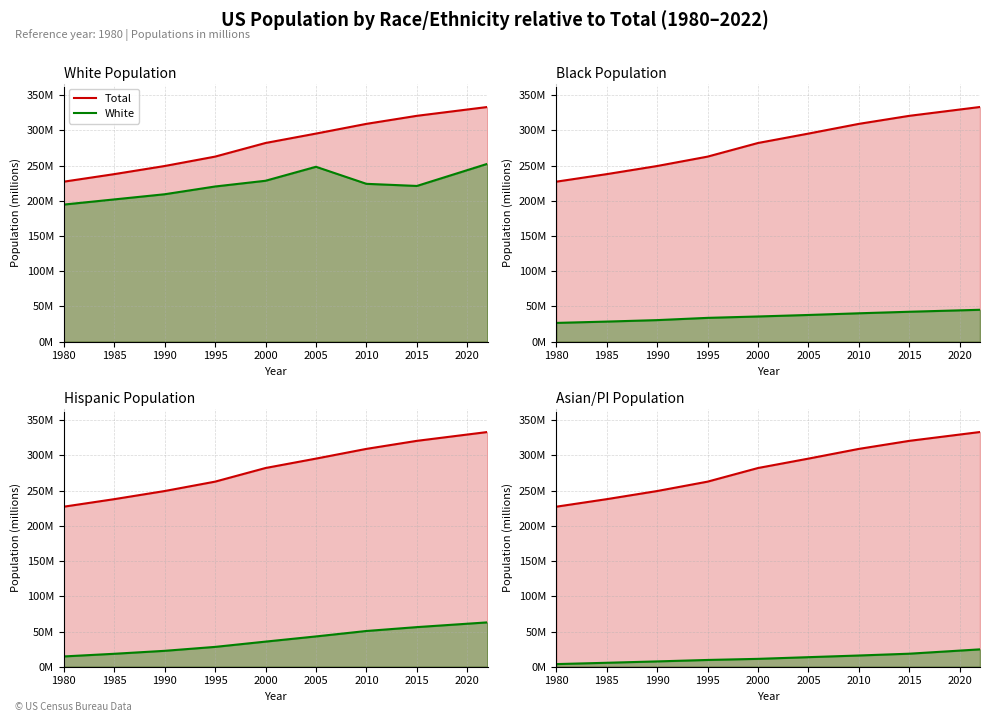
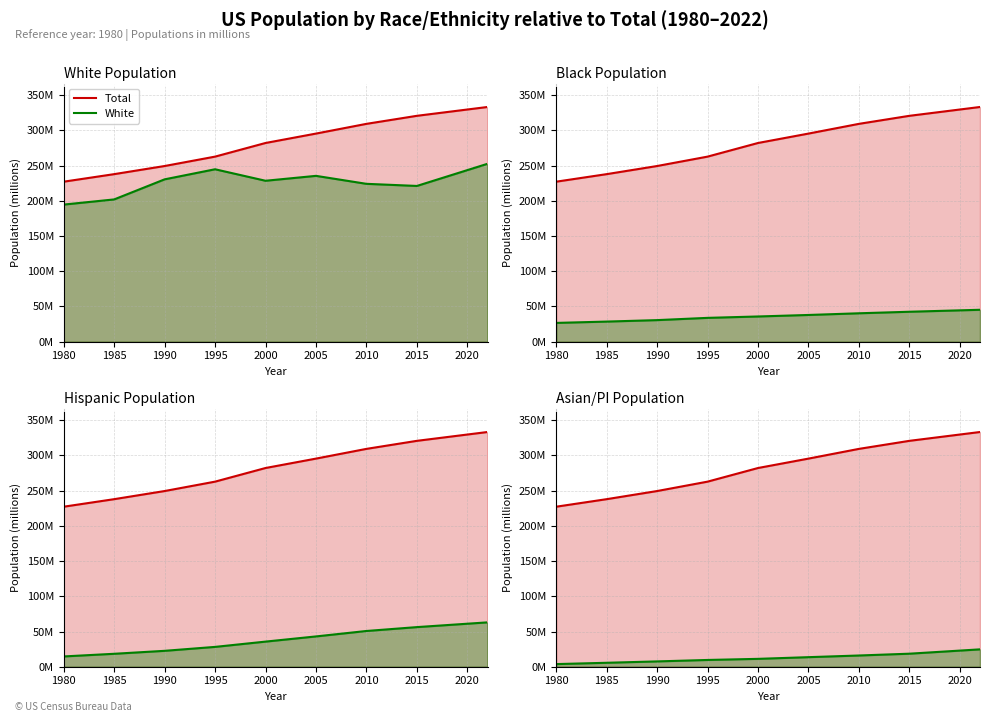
White Population, White, 1990: 210000000 -> 230000000
White Population, White, 1995: 220000000 -> 240000000
White Population, White, 2005: 250000000 -> 240000000
